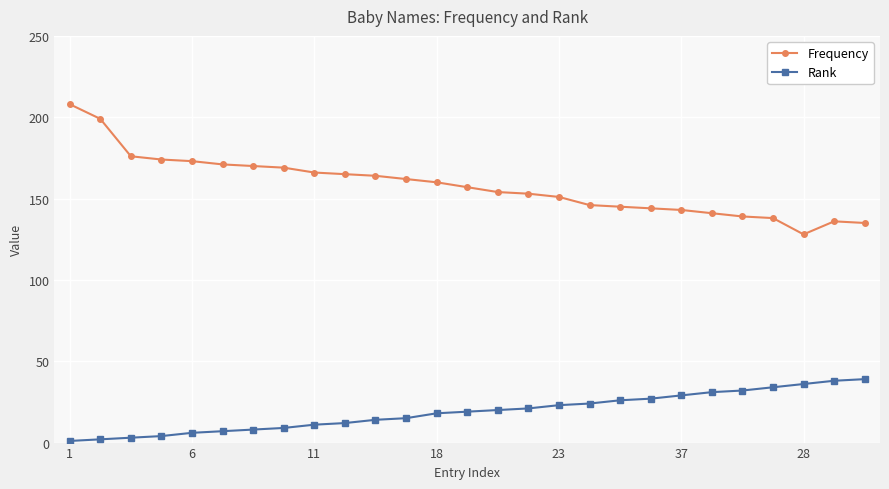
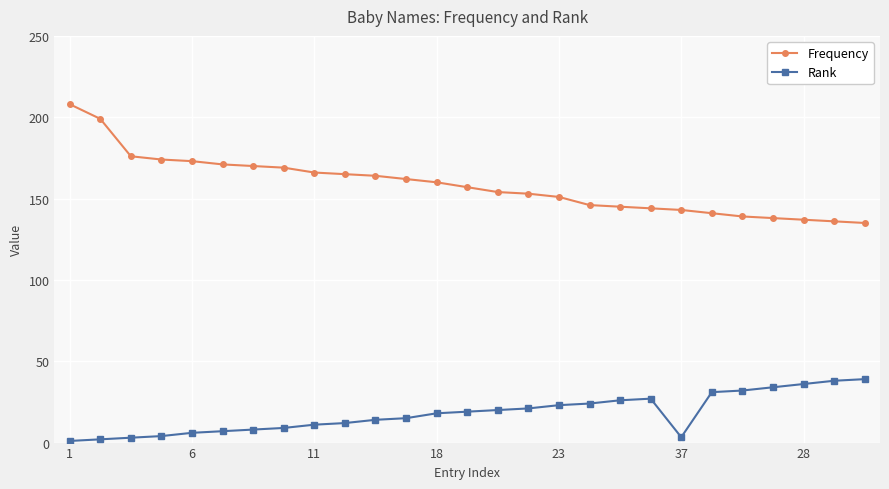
Rank, 37: 29 -> 3
Frequency, 28: 128 -> 137
